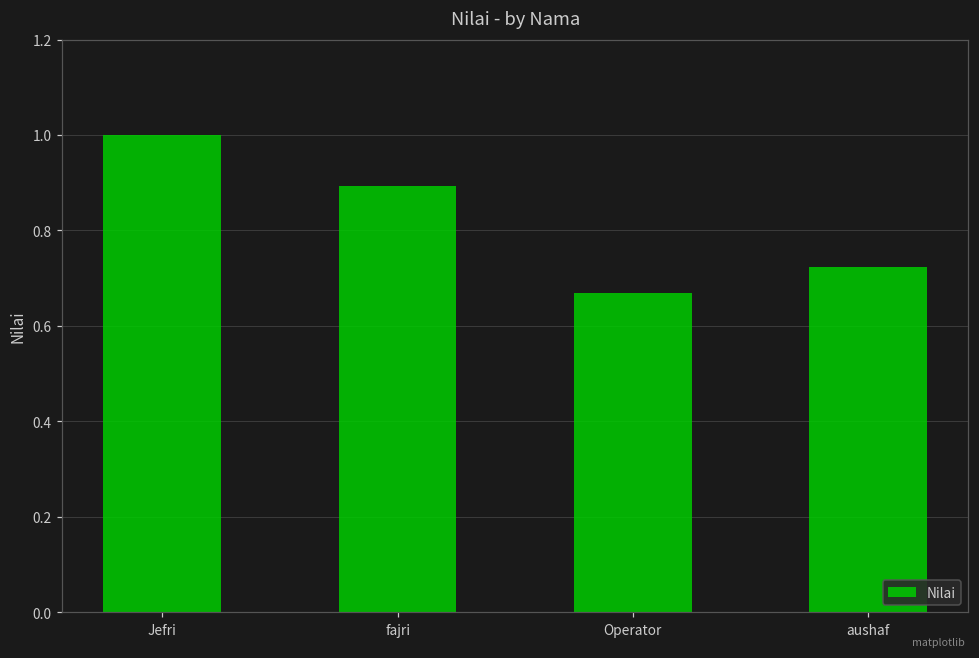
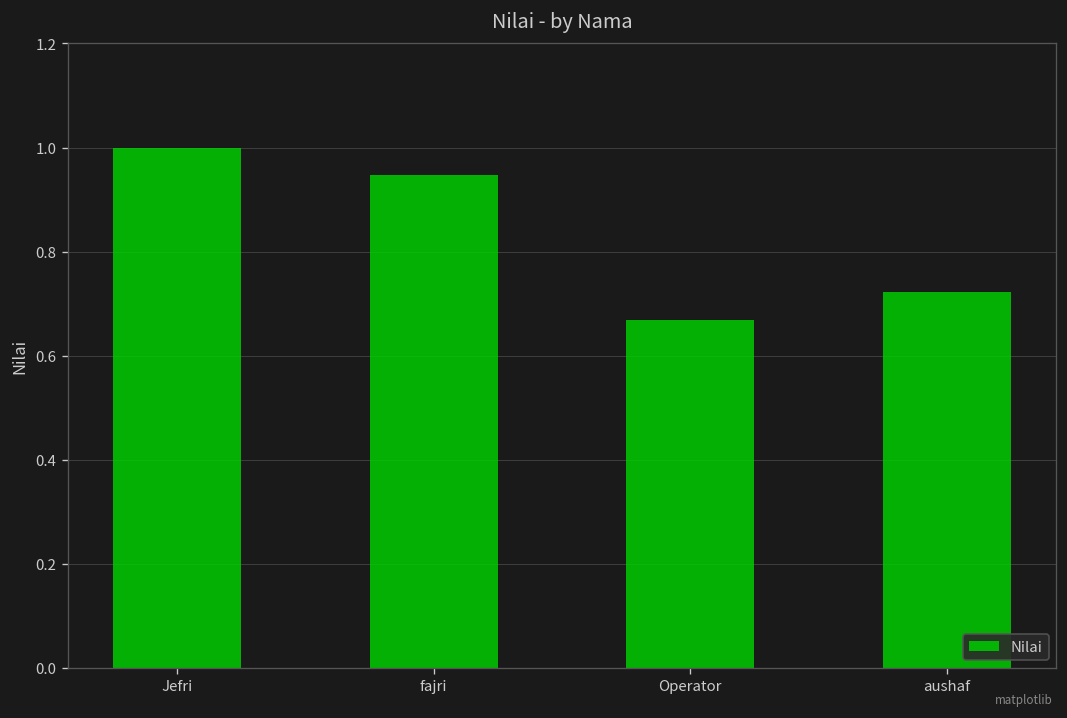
fajri: 0.89 -> 0.95
